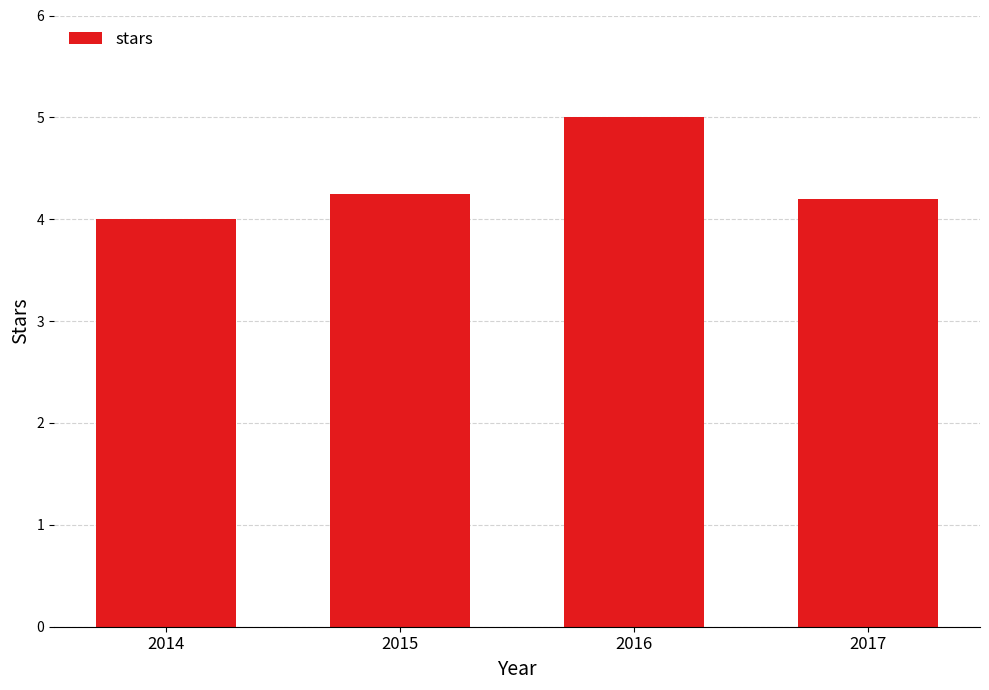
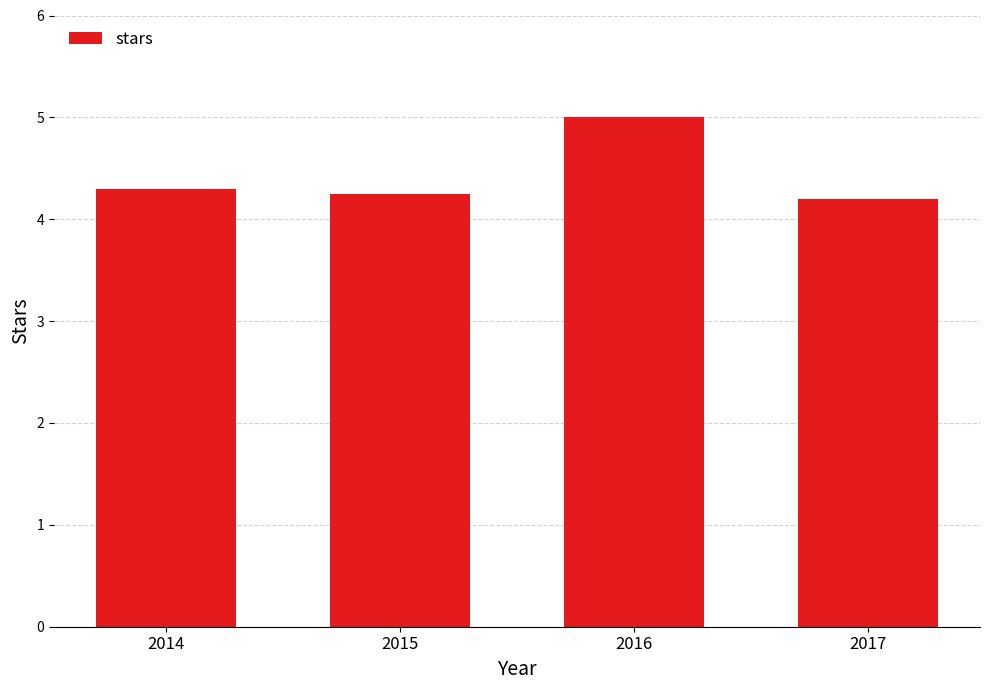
2014: 4.0 -> 4.3
